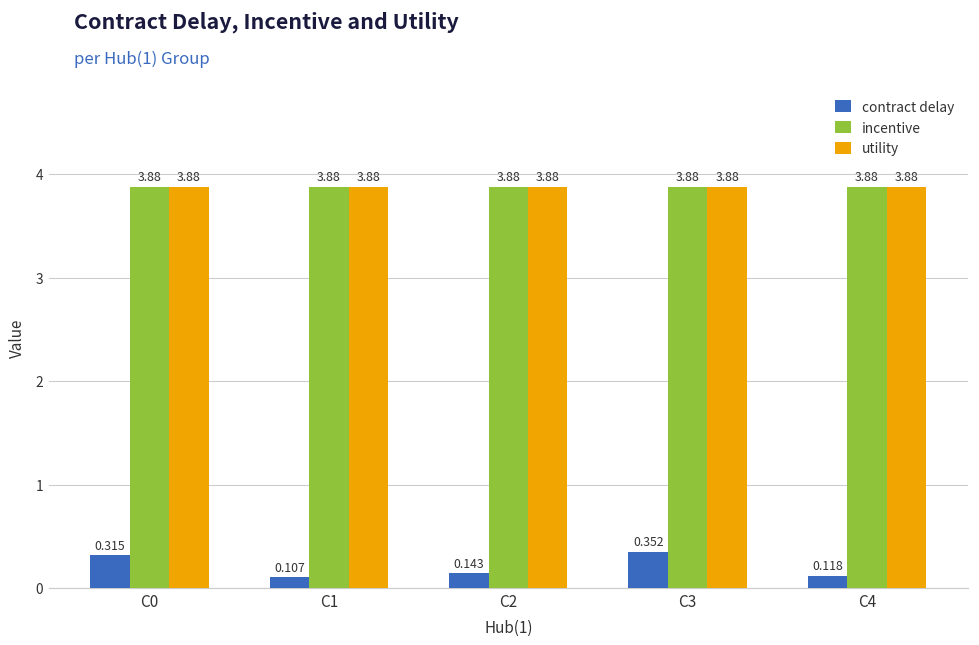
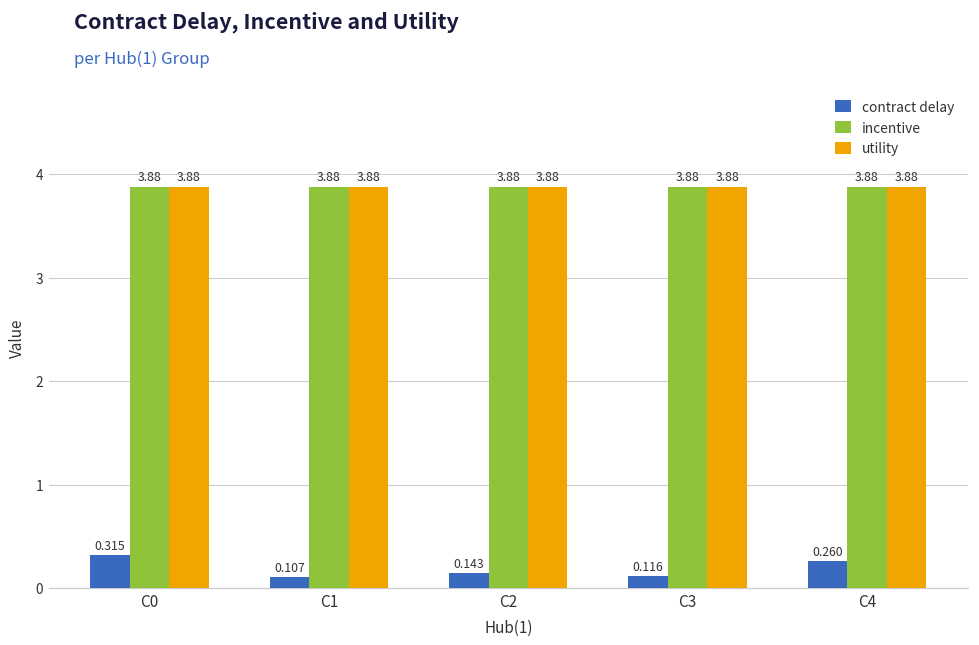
contract delay, C3: 0.352 -> 0.116
contract delay, C4: 0.118 -> 0.260
